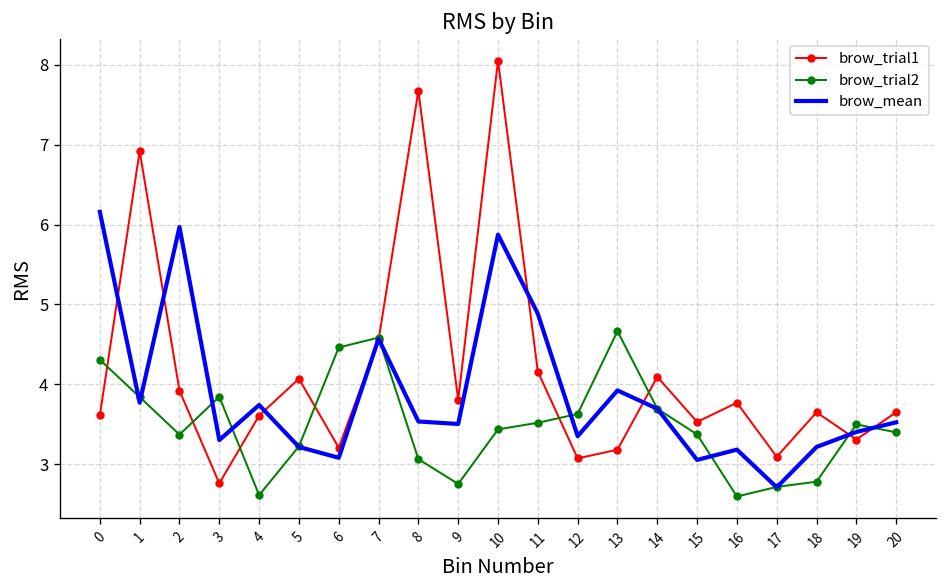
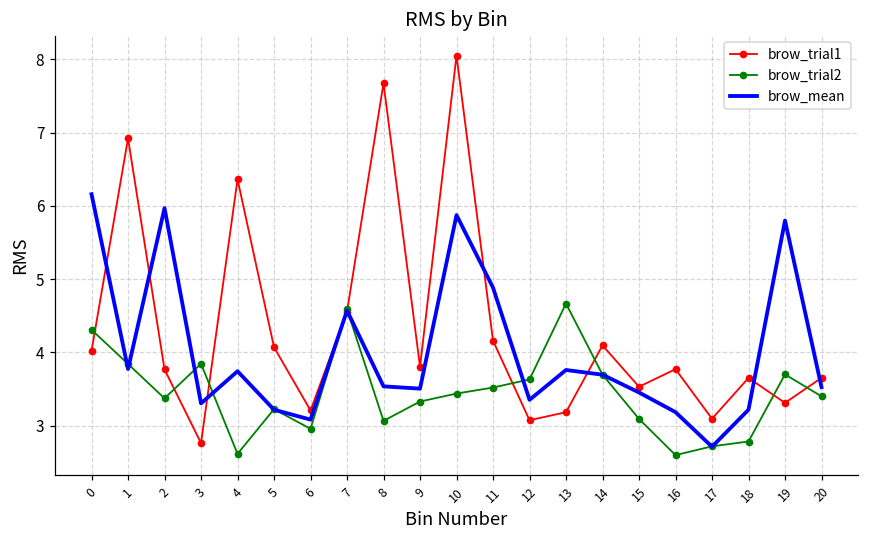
brow_trial1, 0: 3.6 -> 4.0
brow_trial1, 2: 3.9 -> 3.8
brow_trial1, 4: 3.6 -> 6.4
brow_trial2, 6: 4.5 -> 3.0
brow_trial2, 9: 2.8 -> 3.3
brow_mean, 13: 3.9 -> 3.8
brow_trial2, 15: 3.4 -> 3.1
brow_mean, 15: 3.1 -> 3.5
brow_trial2, 19: 3.5 -> 3.7
brow_mean, 19: 3.4 -> 5.8
